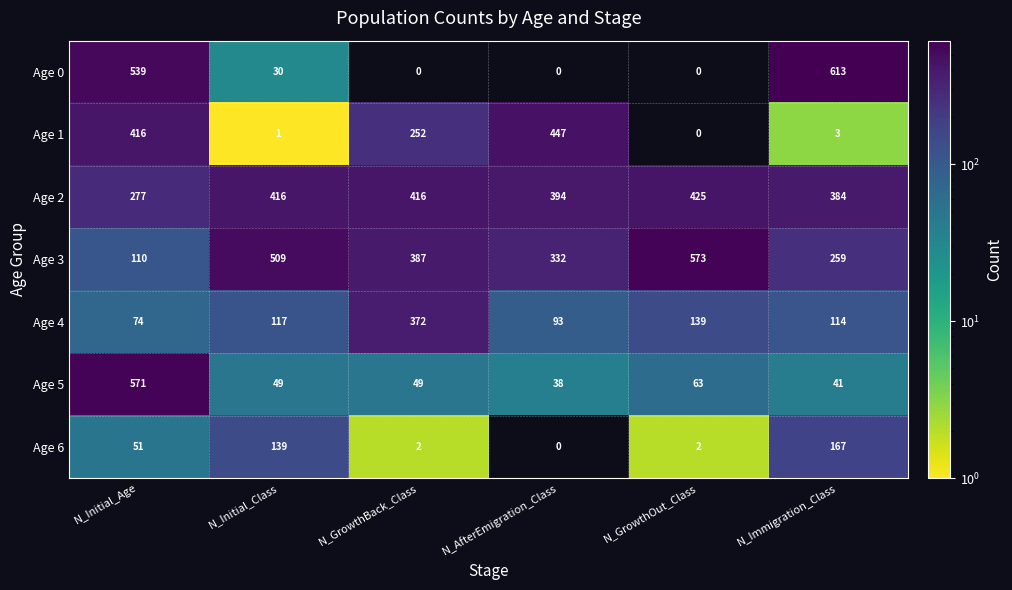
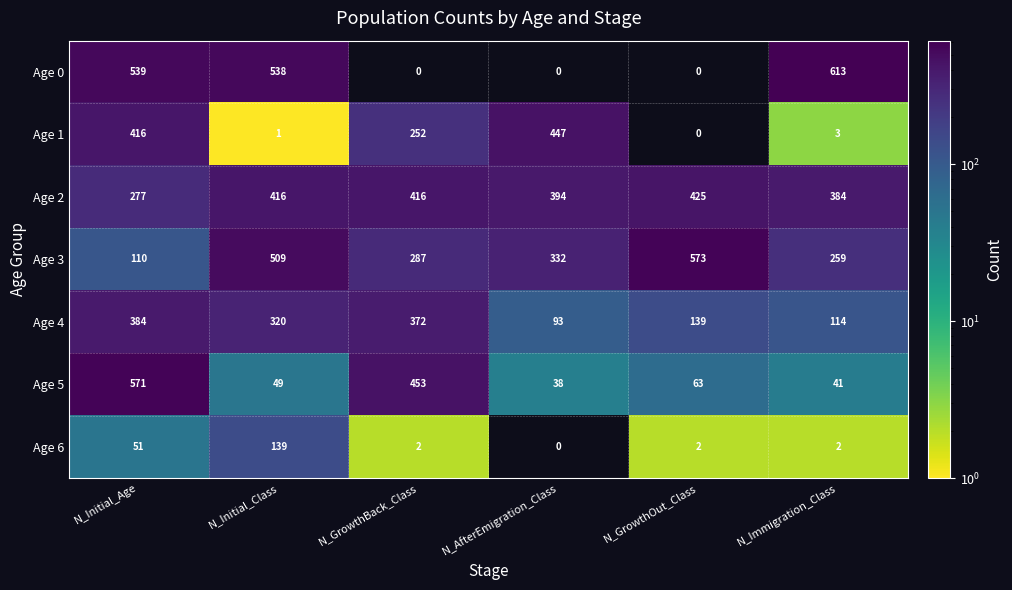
Age 0, N_Initial_Class: 30 -> 538
Age 3, N_GrowthBack_Class: 387 -> 287
Age 4, N_Initial_Age: 74 -> 384
Age 4, N_Initial_Class: 117 -> 320
Age 5, N_GrowthBack_Class: 49 -> 453
Age 6, N_Immigration_Class: 167 -> 2
